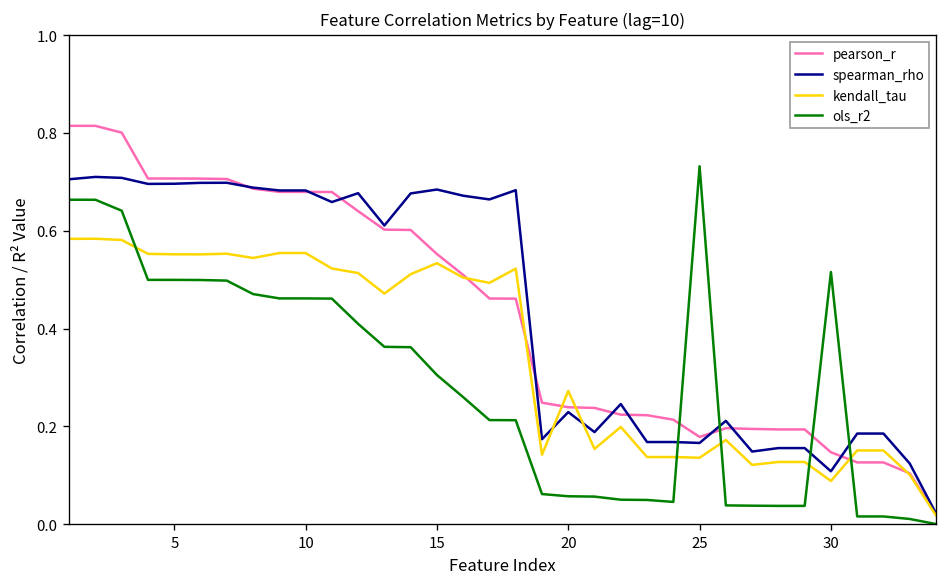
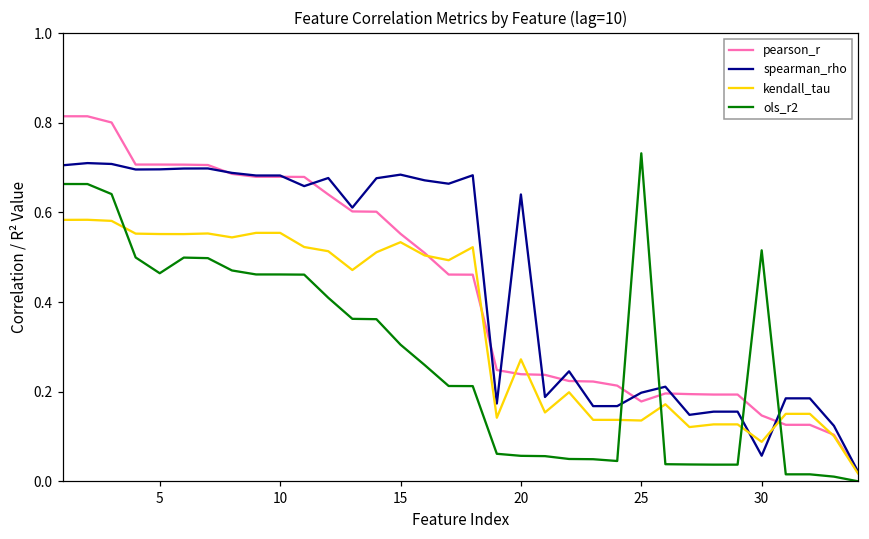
ols_r2, 5: 0.50 -> 0.46
spearman_rho, 20: 0.23 -> 0.64
spearman_rho, 25: 0.17 -> 0.20
spearman_rho, 30: 0.11 -> 0.06
